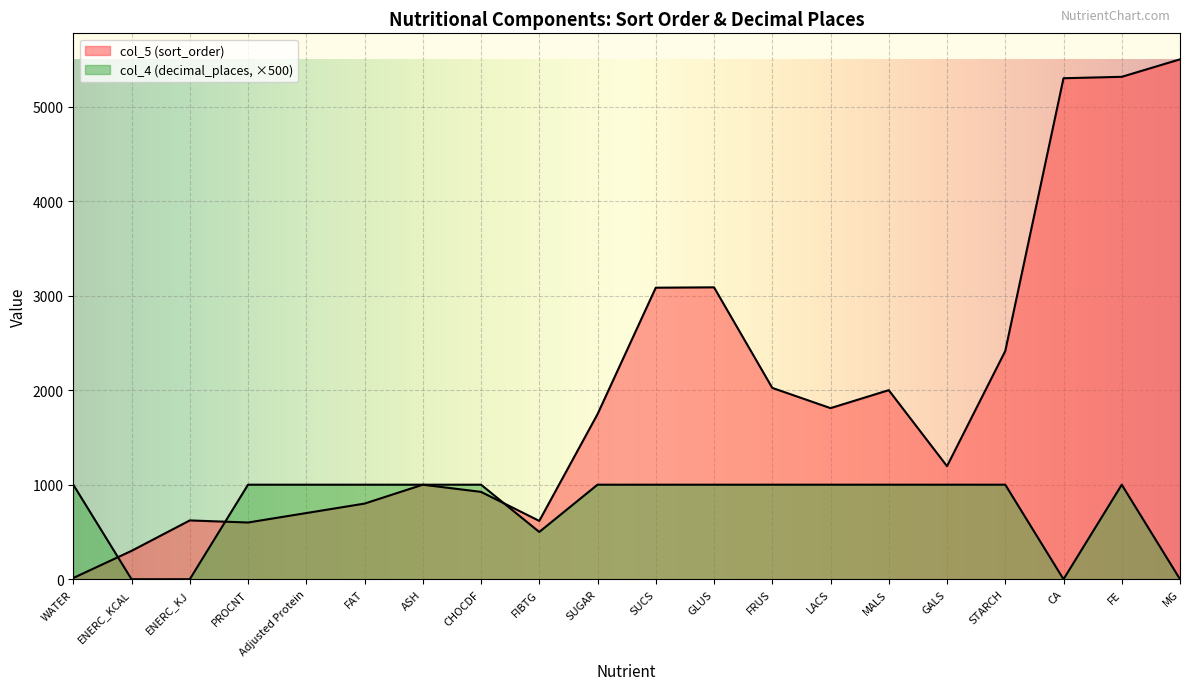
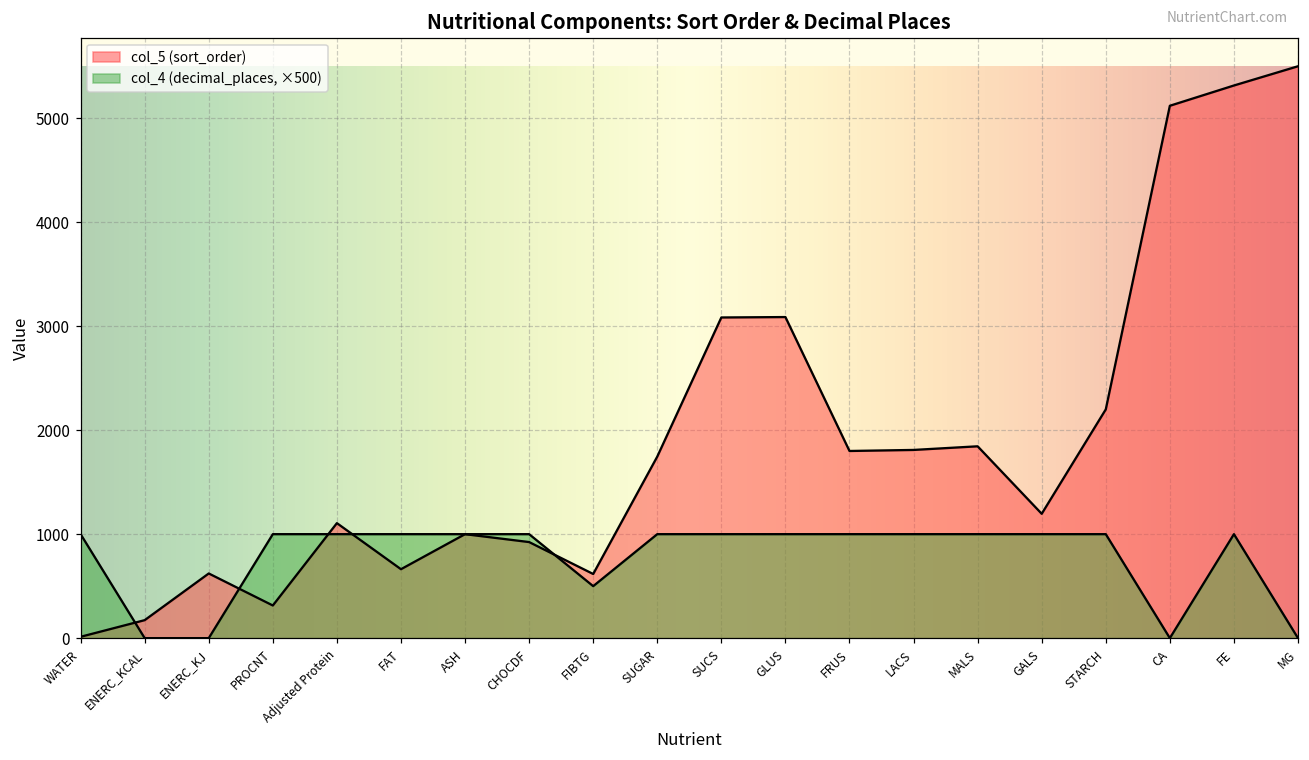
col_5 (sort_order), ENERC_KCAL: 300 -> 200
col_5 (sort_order), PROCNT: 600 -> 300
col_5 (sort_order), Adjusted Protein: 700 -> 1100
col_5 (sort_order), FAT: 800 -> 700
col_5 (sort_order), FRUS: 2000 -> 1800
col_5 (sort_order), MALS: 2000 -> 1800
col_5 (sort_order), STARCH: 2400 -> 2200
col_5 (sort_order), CA: 5300 -> 5100
